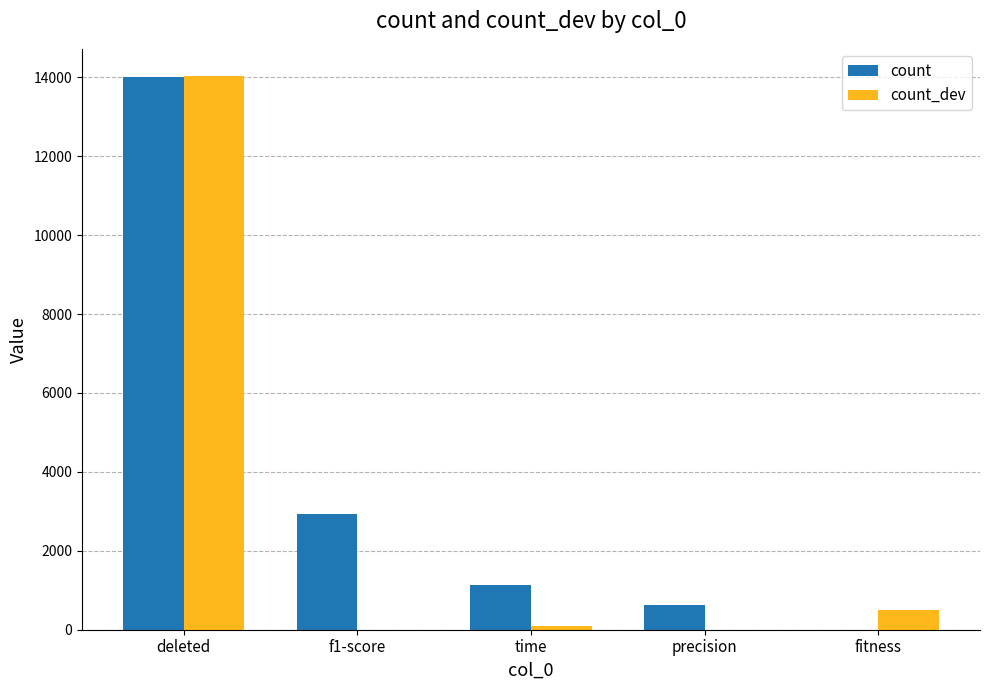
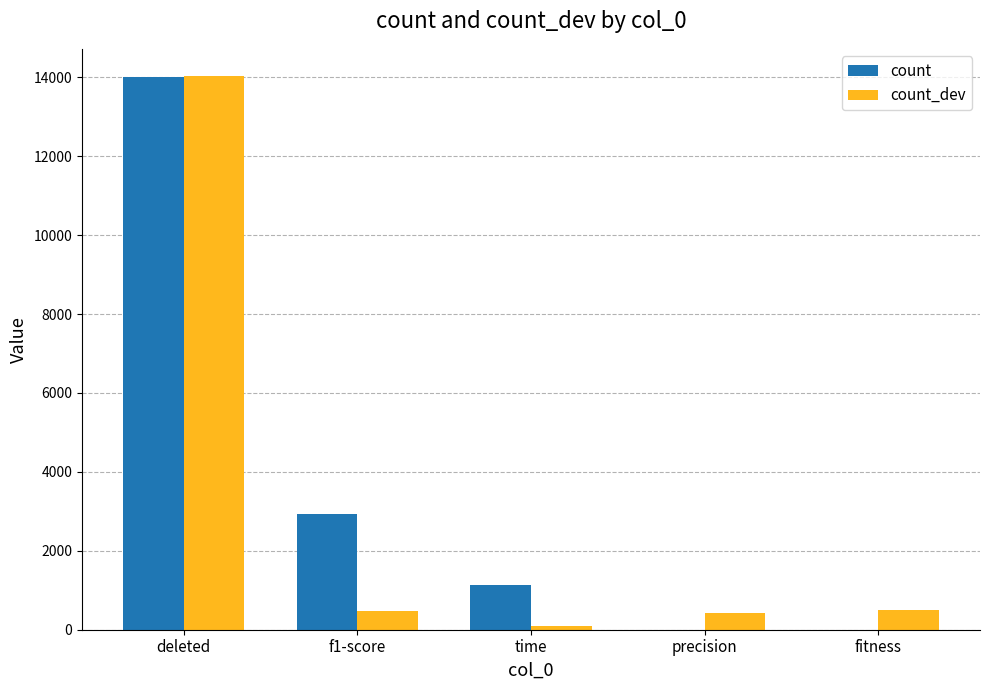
count_dev, f1-score: 0 -> 500
count, precision: 600 -> 0
count_dev, precision: 0 -> 400
